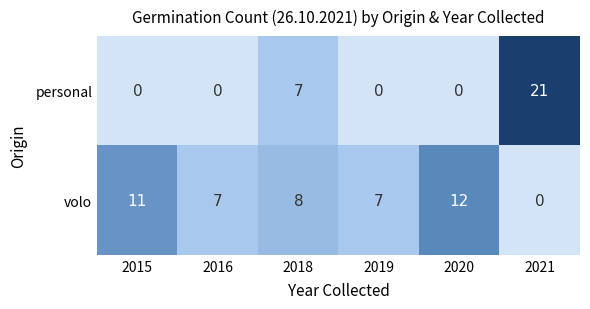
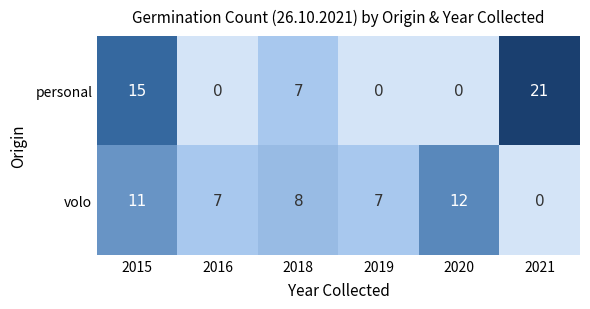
personal, 2015: 0 -> 15
